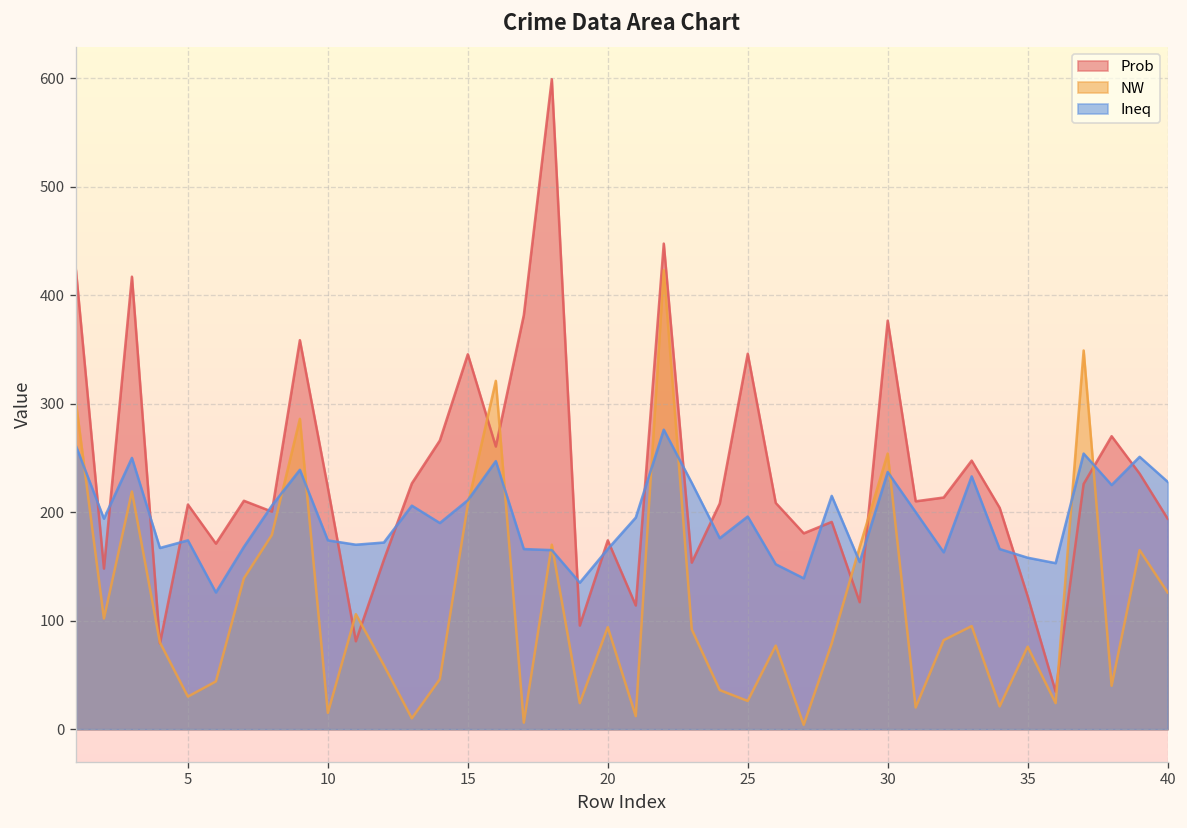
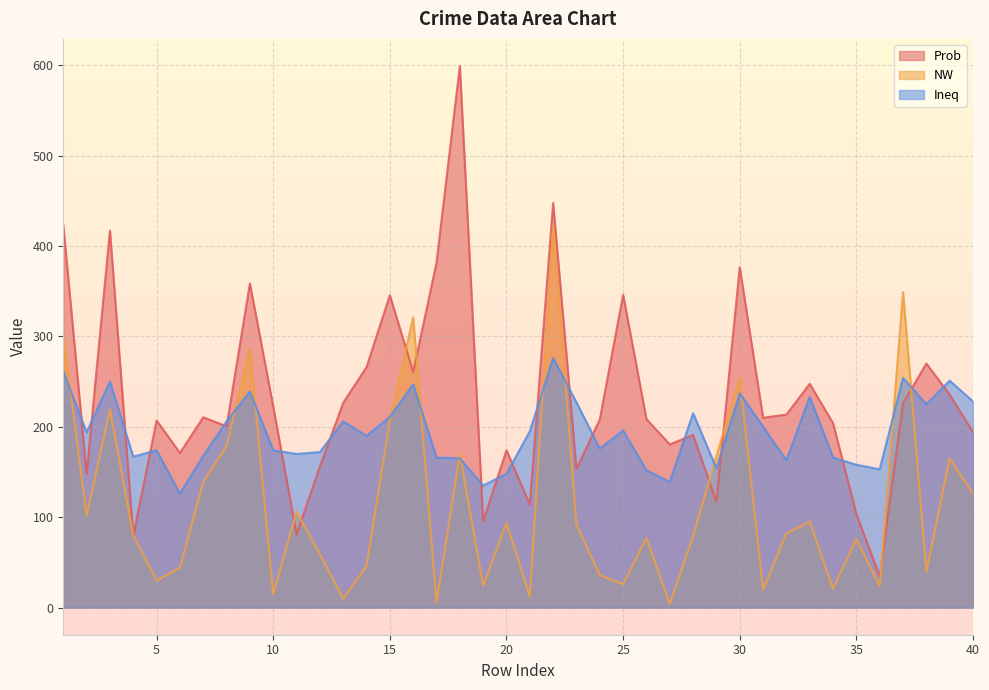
Ineq, 20: 170 -> 150
Prob, 35: 120 -> 100
